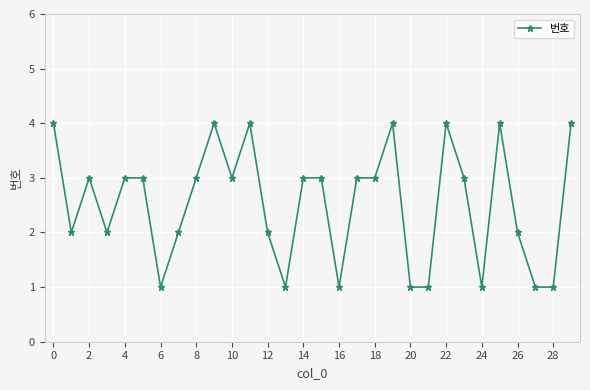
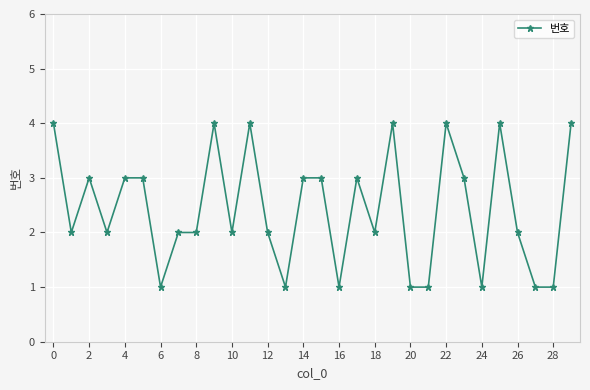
8: 3 -> 2
10: 3 -> 2
18: 3 -> 2
